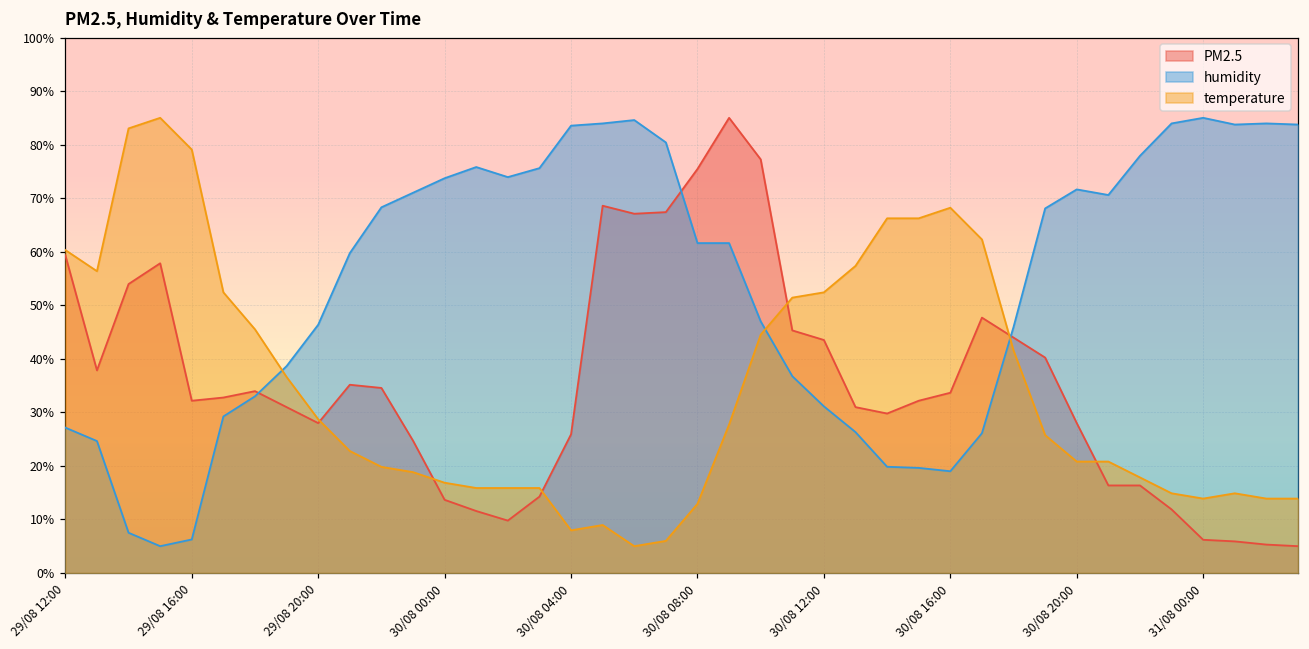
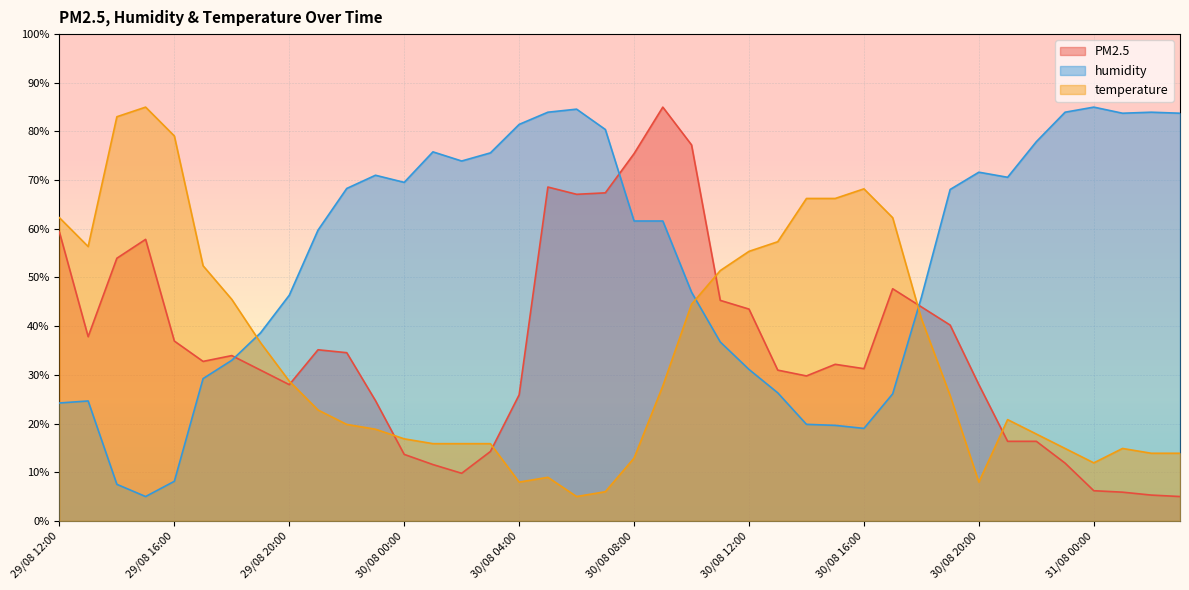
humidity, 29/08 12:00: 27% -> 24%
temperature, 29/08 12:00: 60% -> 62%
PM2.5, 29/08 16:00: 32% -> 37%
humidity, 29/08 16:00: 6% -> 8%
humidity, 30/08 00:00: 74% -> 70%
humidity, 30/08 04:00: 84% -> 81%
temperature, 30/08 12:00: 52% -> 55%
PM2.5, 30/08 16:00: 34% -> 31%
temperature, 30/08 20:00: 21% -> 8%
temperature, 31/08 00:00: 14% -> 12%
